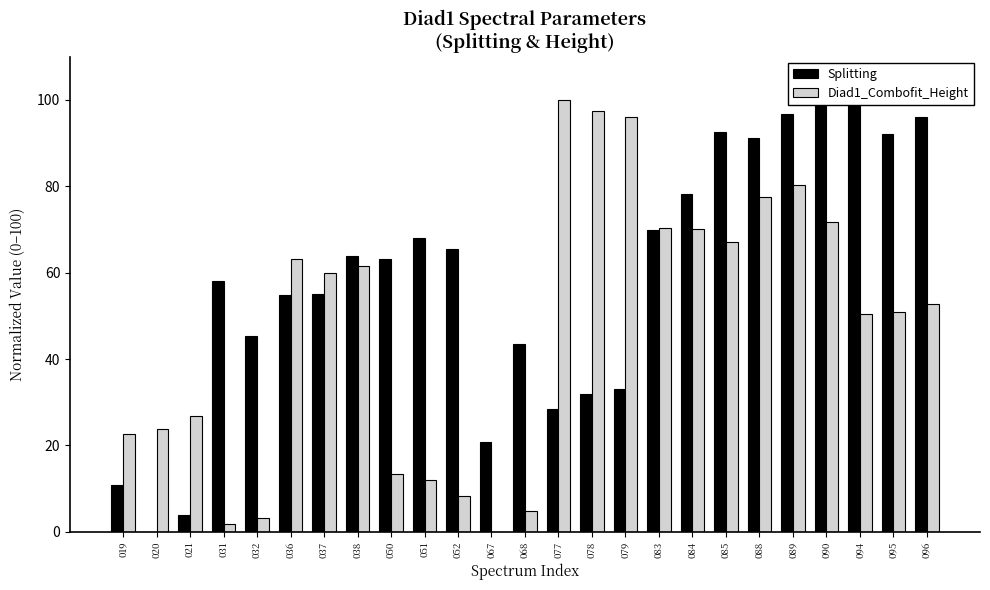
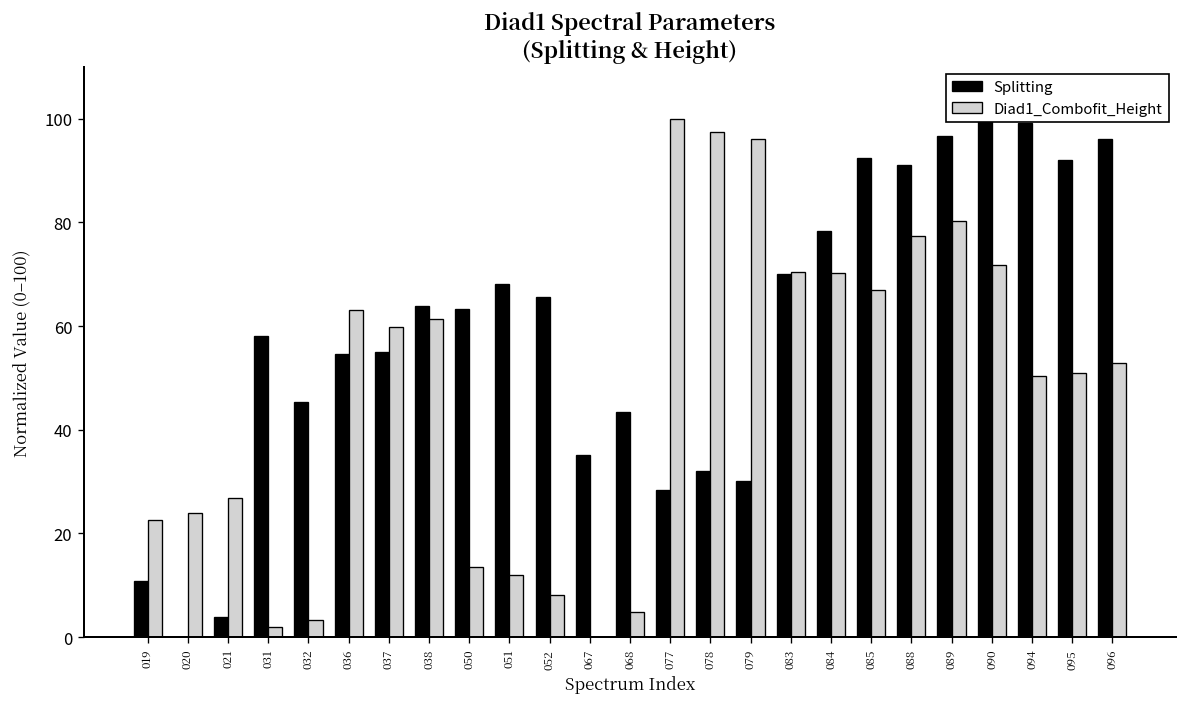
Splitting, 067: 21 -> 35
Splitting, 079: 33 -> 30
